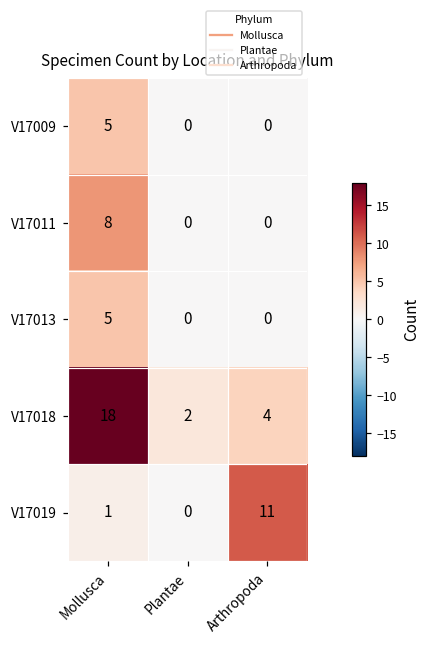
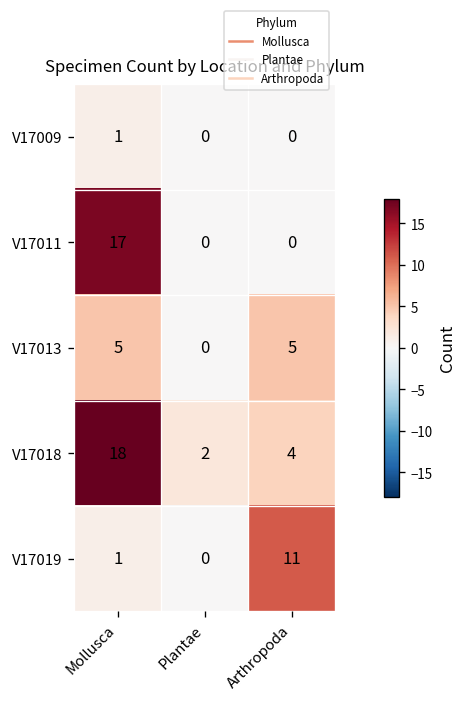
V17009, Mollusca: 5 -> 1
V17011, Mollusca: 8 -> 17
V17013, Arthropoda: 0 -> 5
